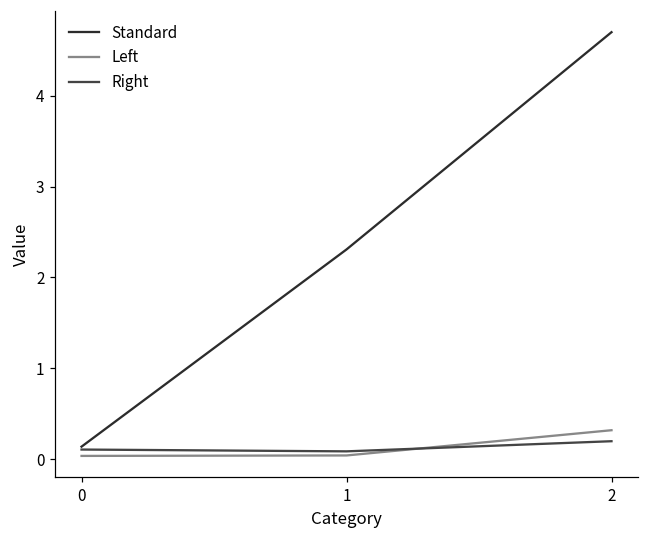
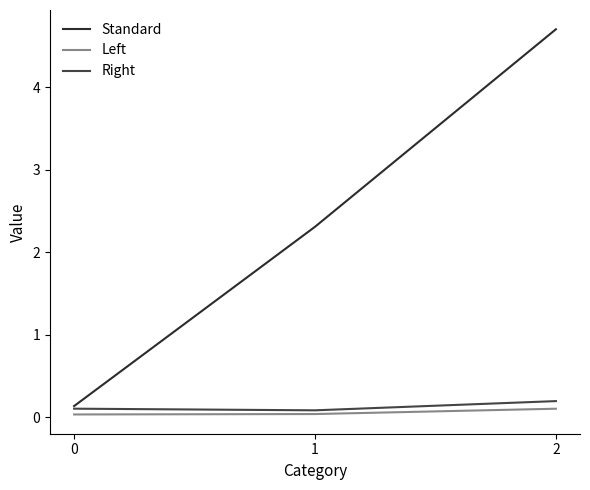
Left, 2: 0.3 -> 0.1
